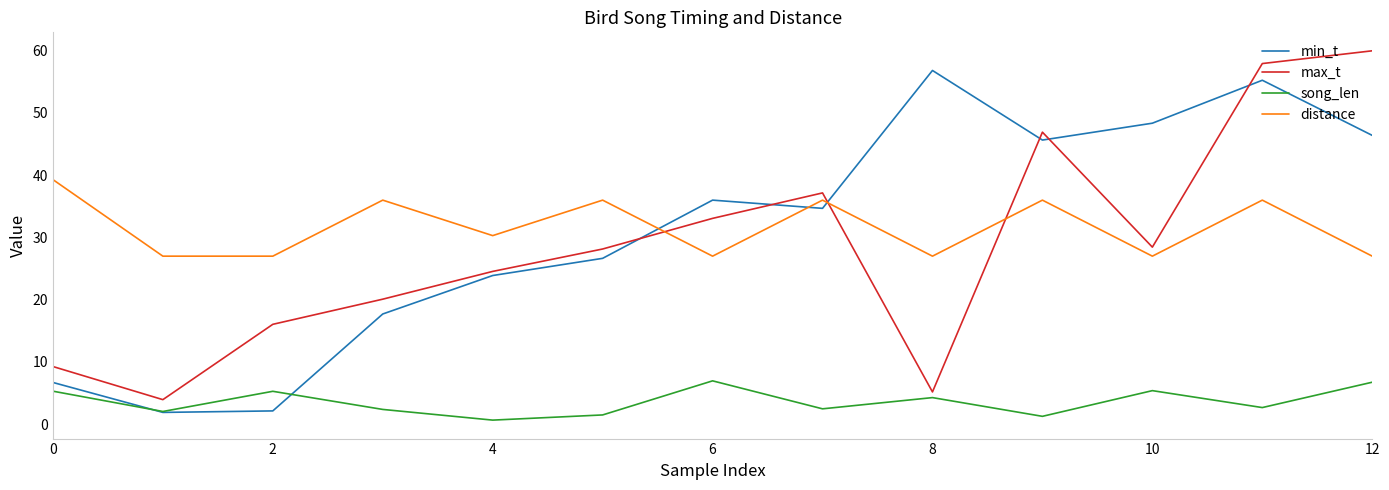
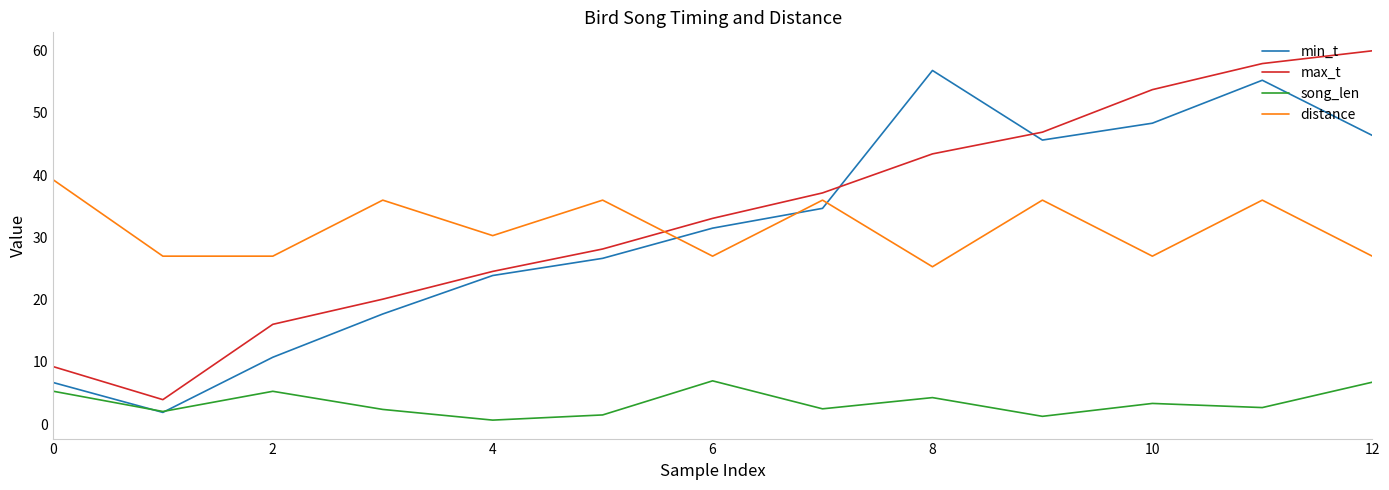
min_t, 2: 2 -> 11
min_t, 6: 36 -> 32
max_t, 8: 5 -> 43
distance, 8: 27 -> 25
max_t, 10: 28 -> 54
song_len, 10: 5 -> 3
